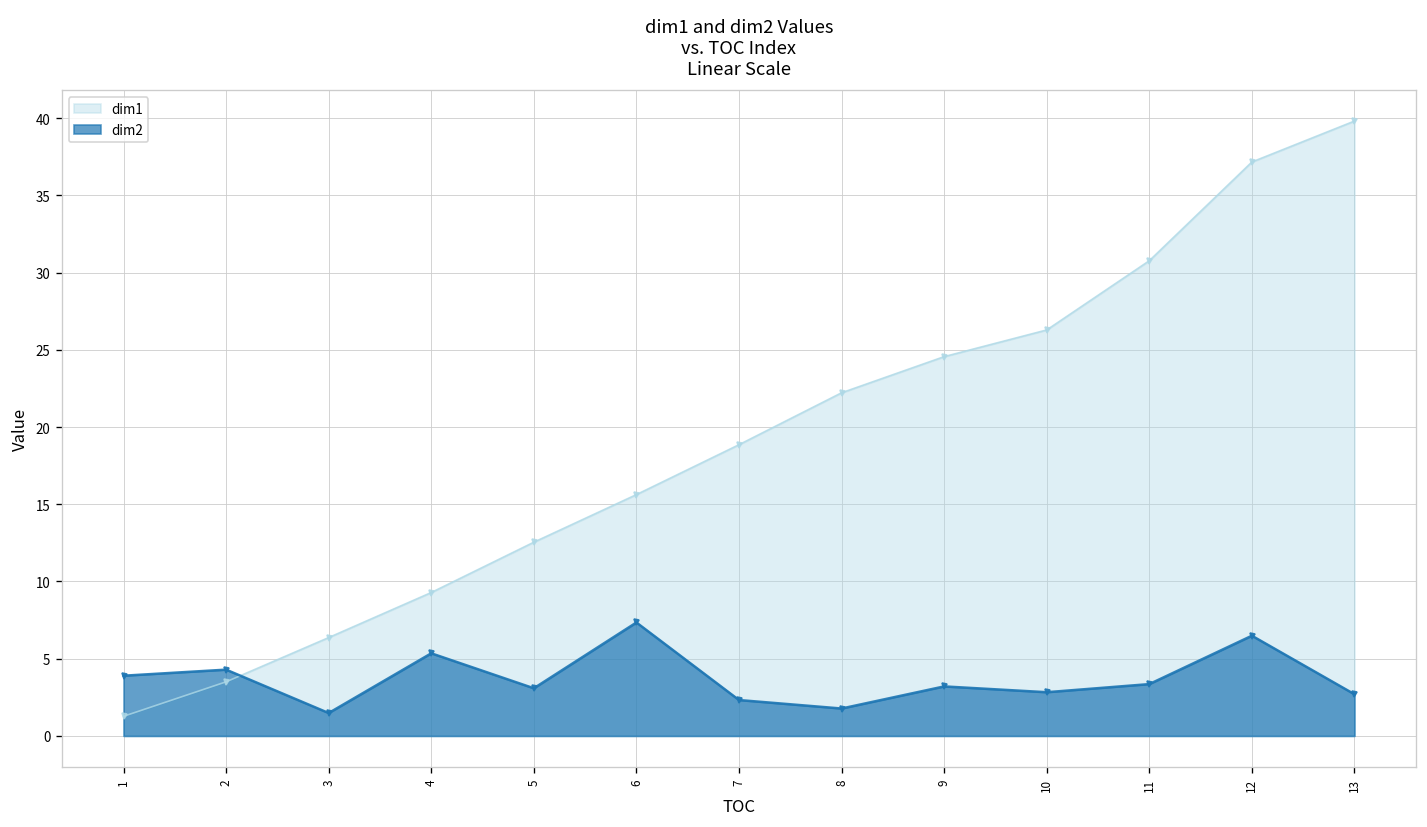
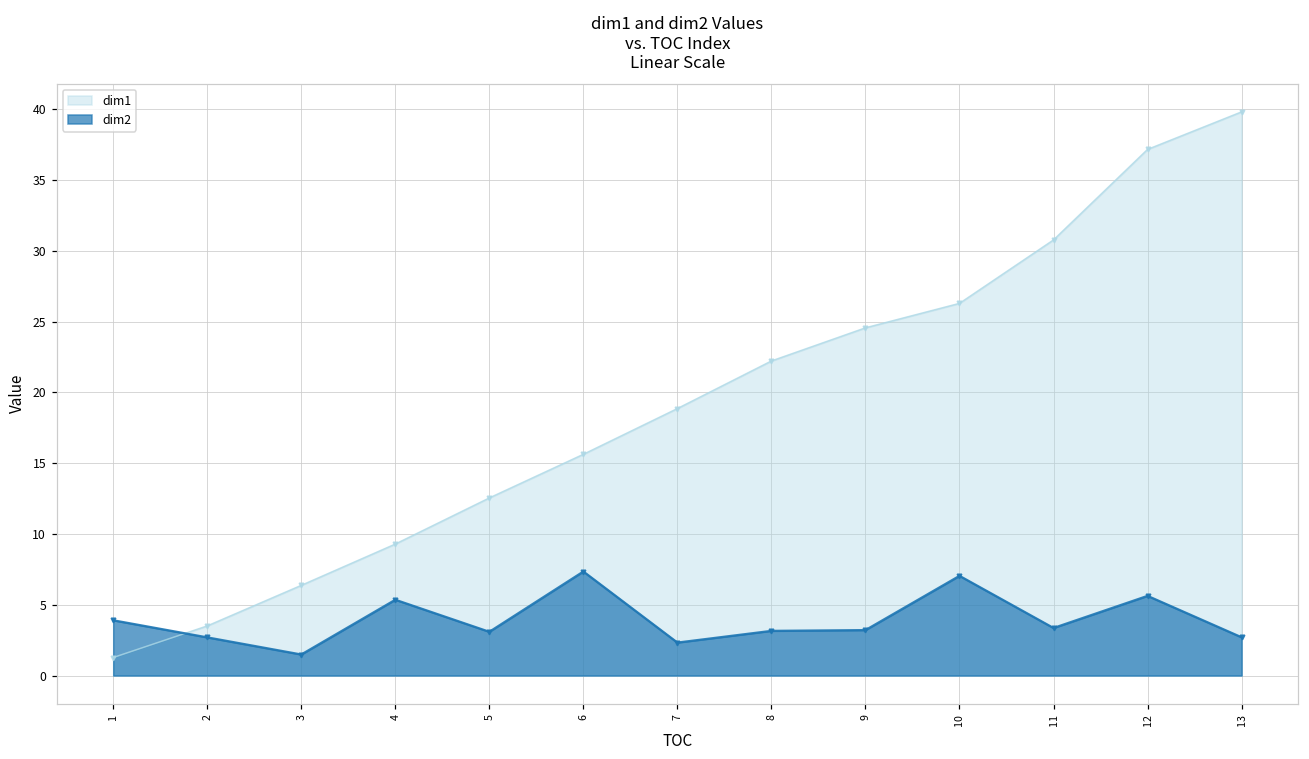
dim2, 2: 4.3 -> 2.7
dim2, 8: 1.8 -> 3.2
dim2, 10: 2.8 -> 7.0
dim2, 12: 6.5 -> 5.6
